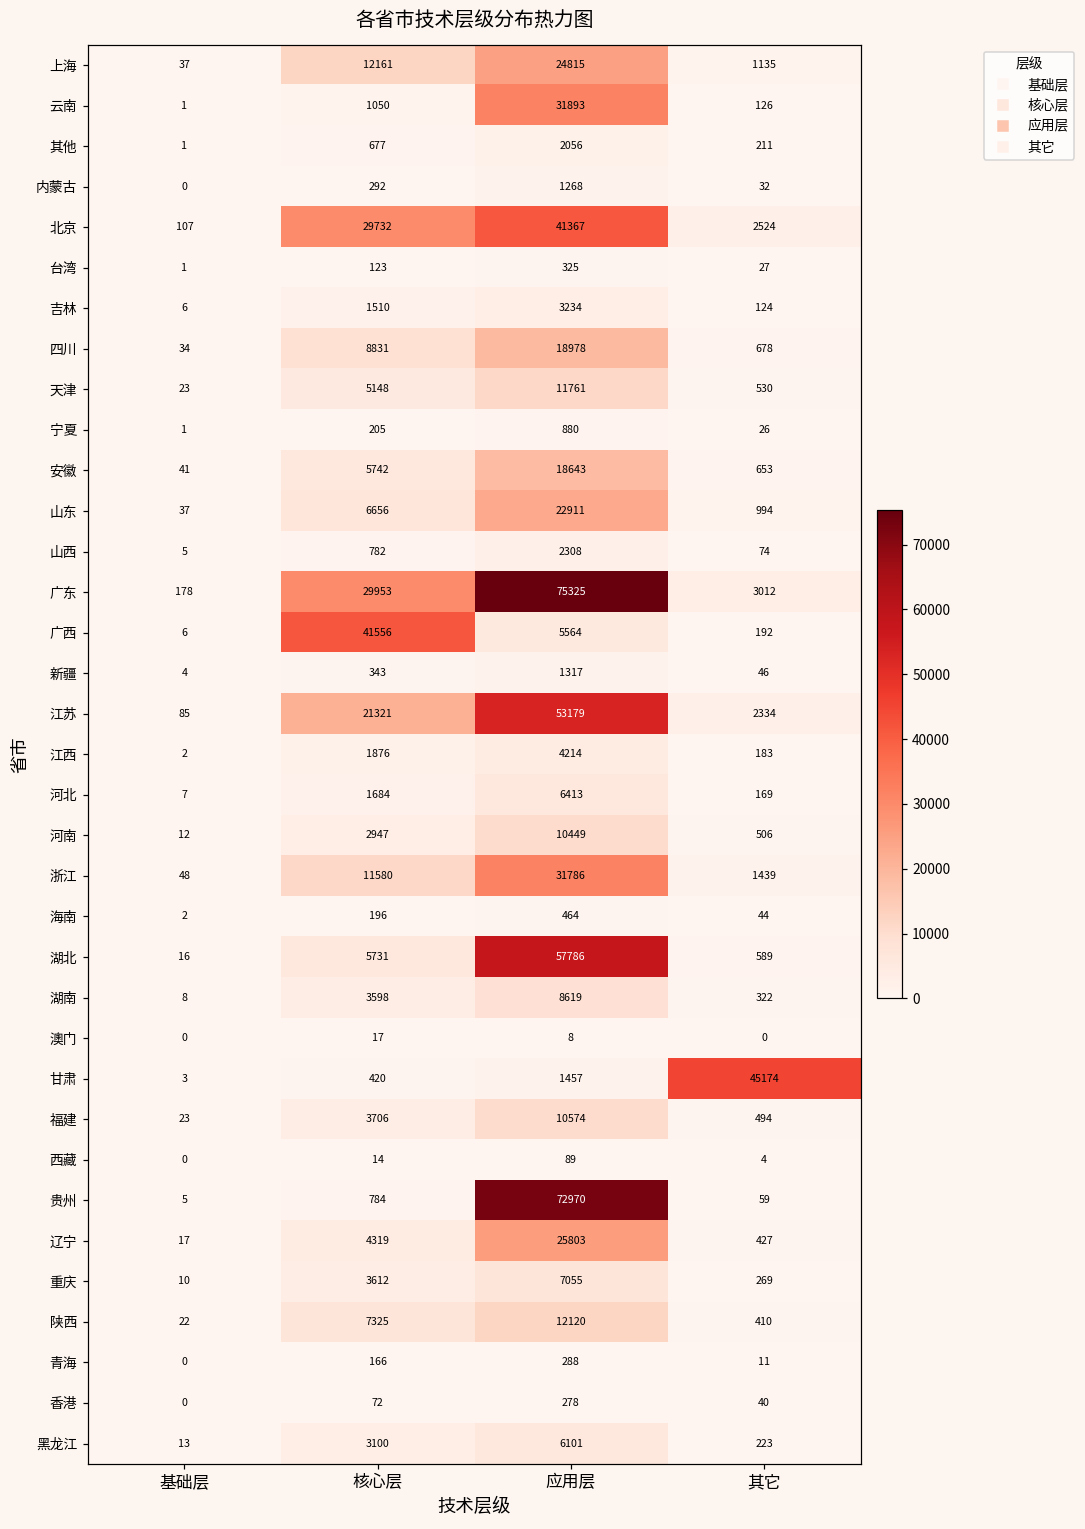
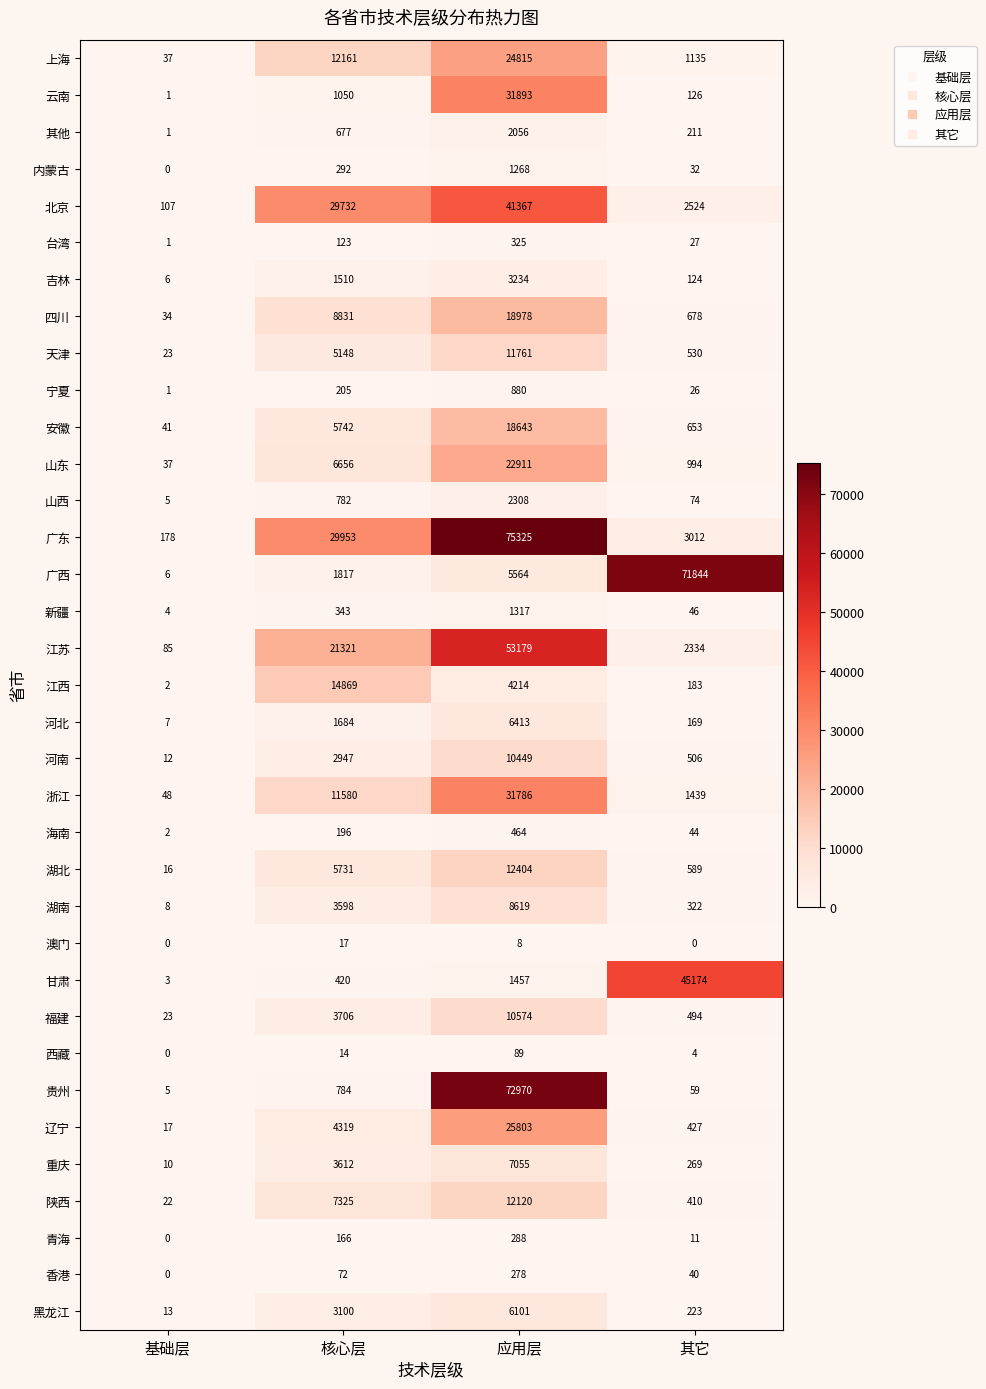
广西, 核心层: 41556 -> 1817
广西, 其它: 192 -> 71844
江西, 核心层: 1876 -> 14869
湖北, 应用层: 57786 -> 12404
